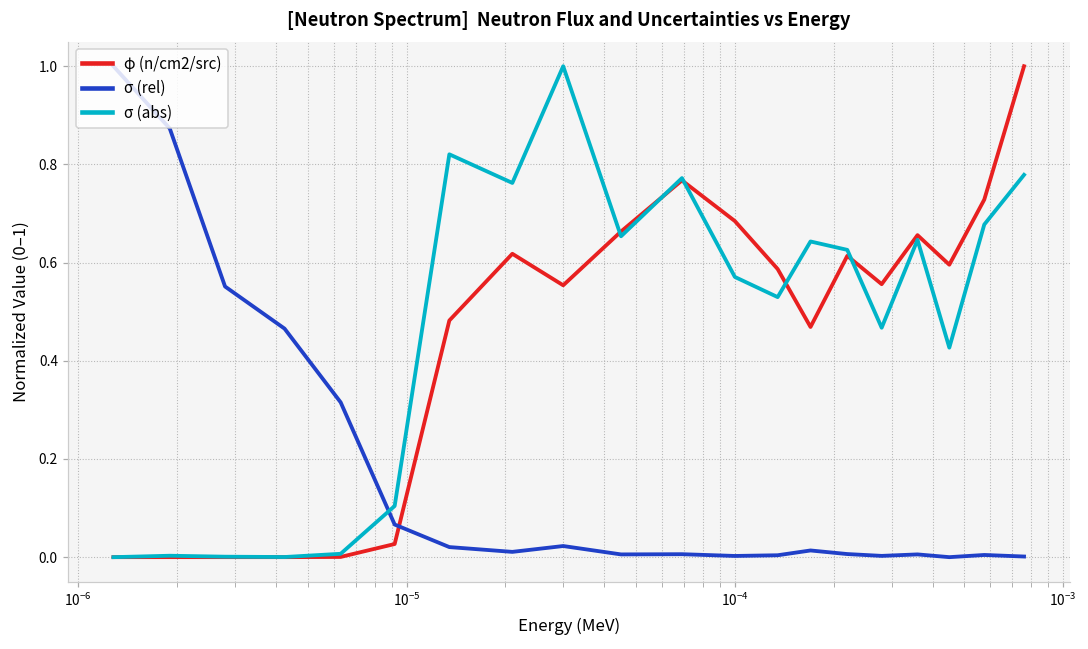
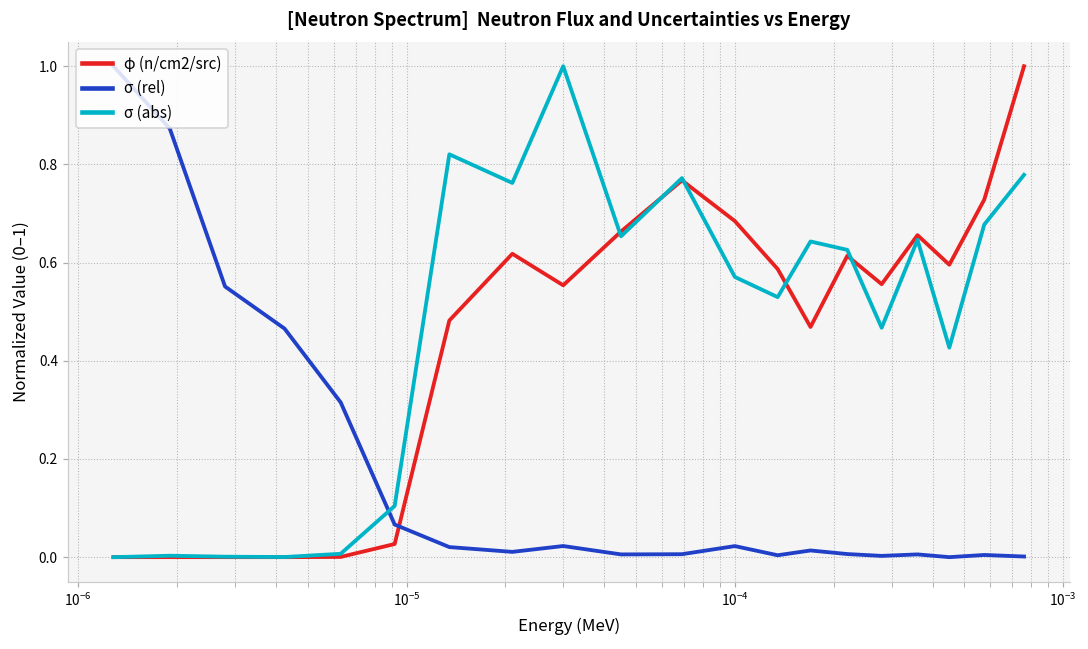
σ (rel), 10^-4: 0.00 -> 0.02
